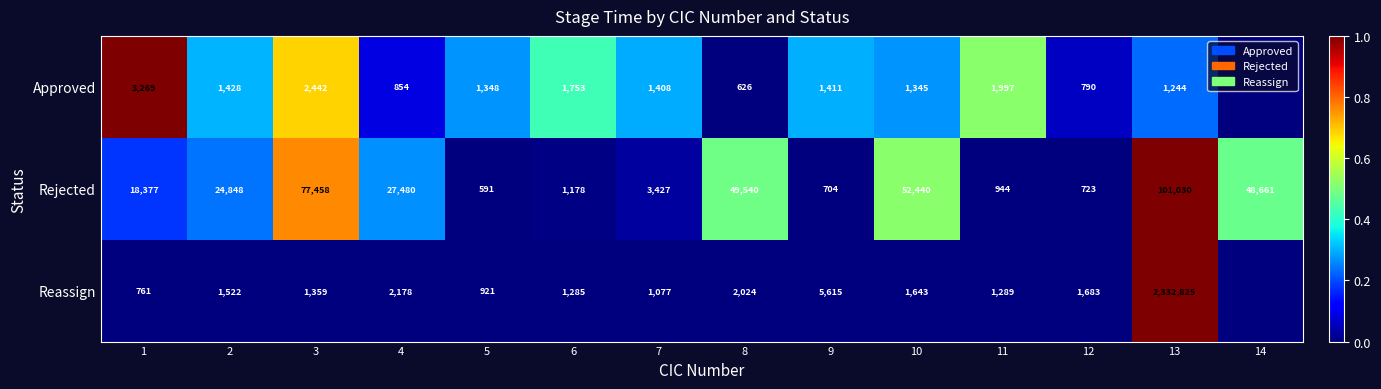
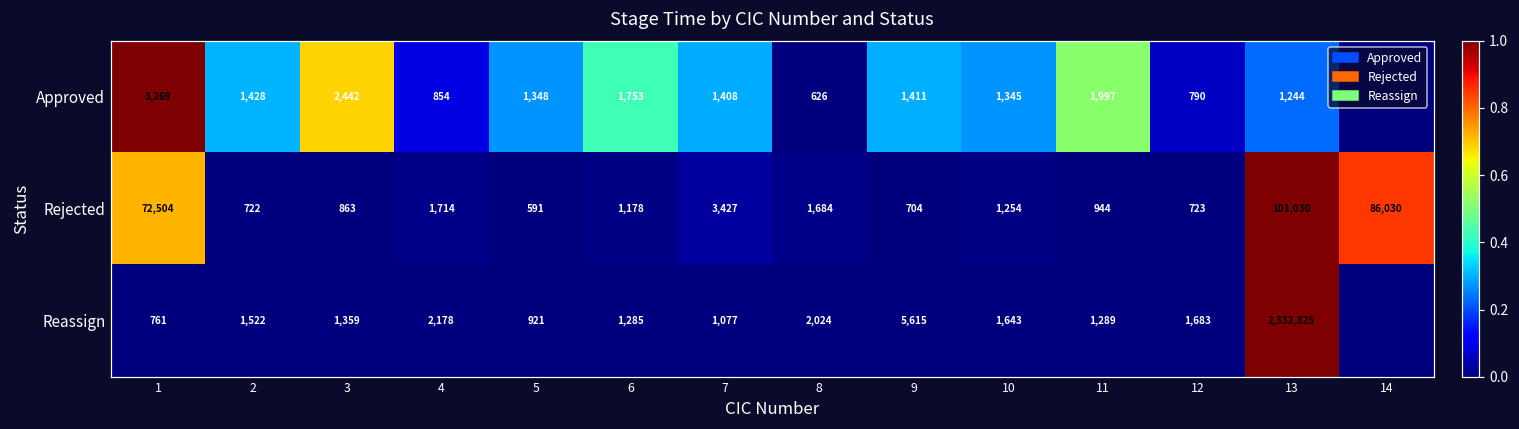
Rejected, 1: 18,377 -> 72,504
Rejected, 2: 24,848 -> 722
Rejected, 3: 77,458 -> 863
Rejected, 4: 27,480 -> 1,714
Rejected, 8: 49,540 -> 1,684
Rejected, 10: 52,440 -> 1,254
Rejected, 14: 48,661 -> 86,030
